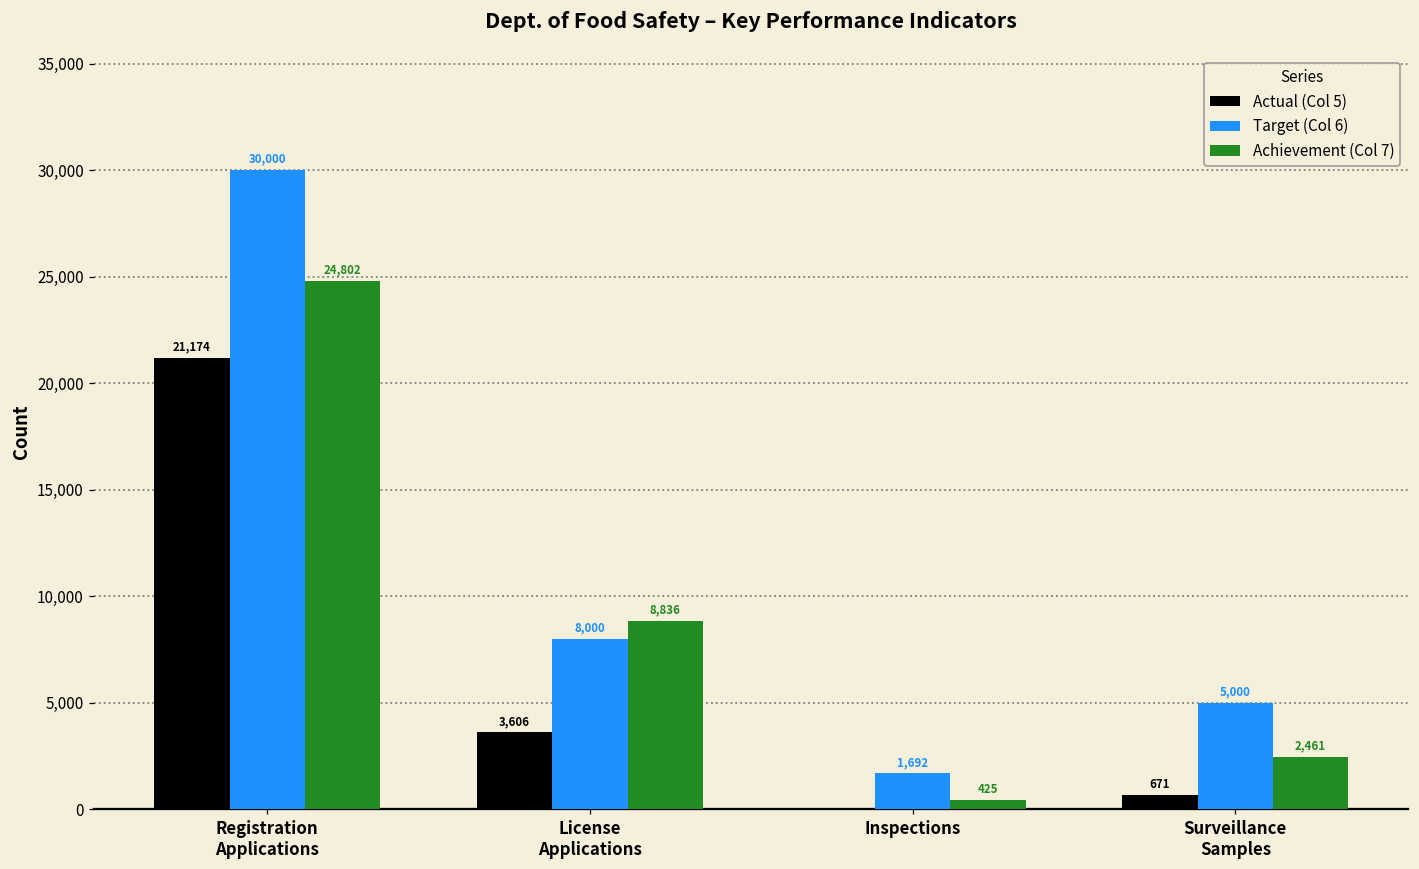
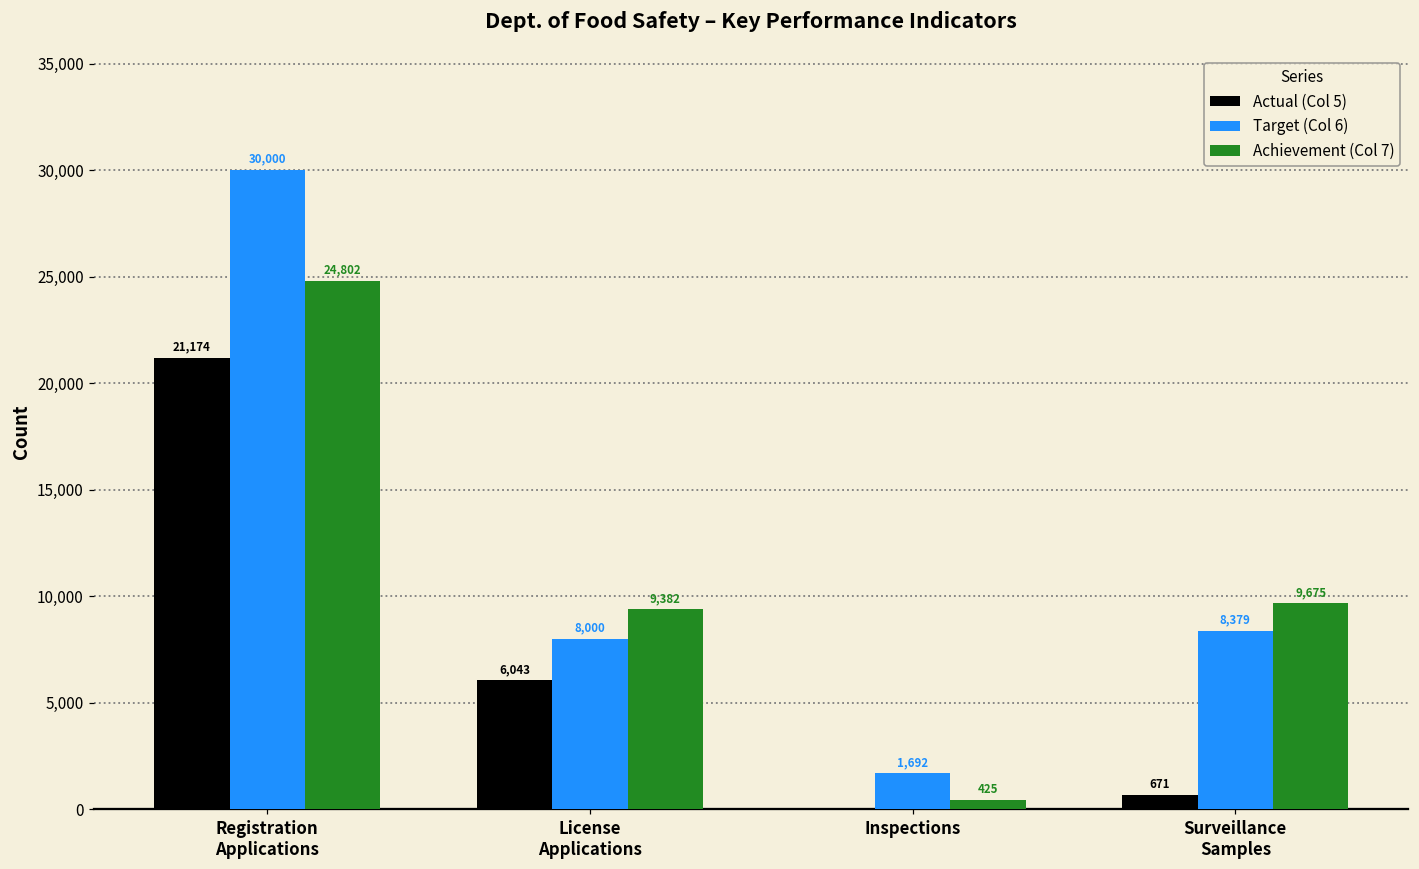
Actual (Col 5), License Applications: 3,606 -> 6,043
Achievement (Col 7), License Applications: 8,836 -> 9,382
Target (Col 6), Surveillance Samples: 5,000 -> 8,379
Achievement (Col 7), Surveillance Samples: 2,461 -> 9,675
